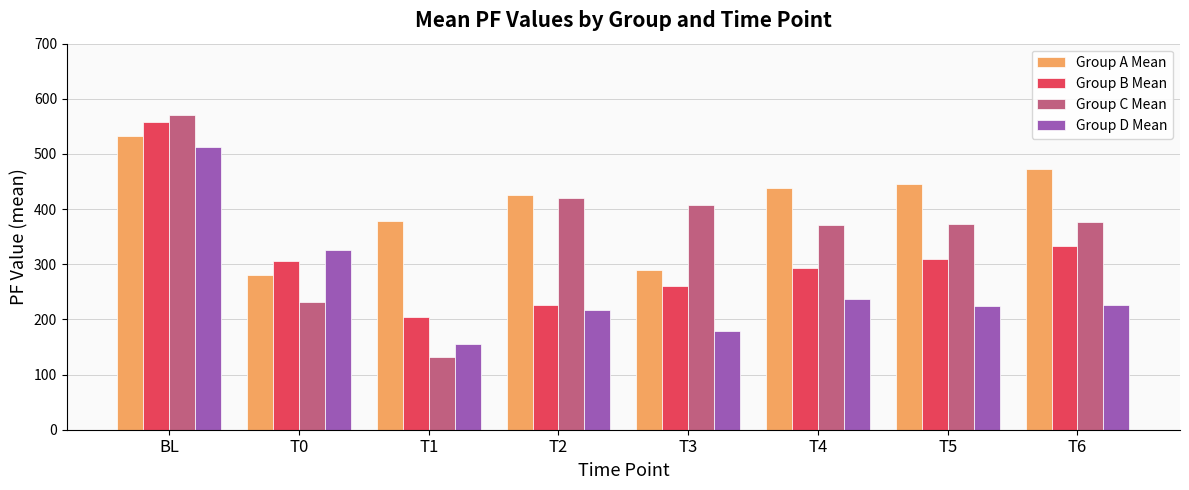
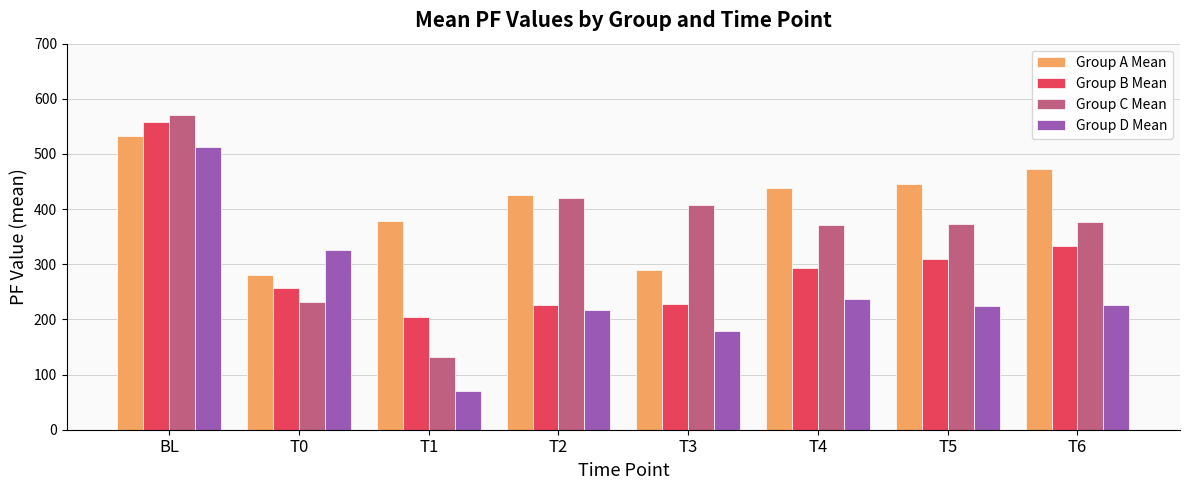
Group B Mean, T0: 310 -> 260
Group D Mean, T1: 160 -> 70
Group B Mean, T3: 260 -> 230
